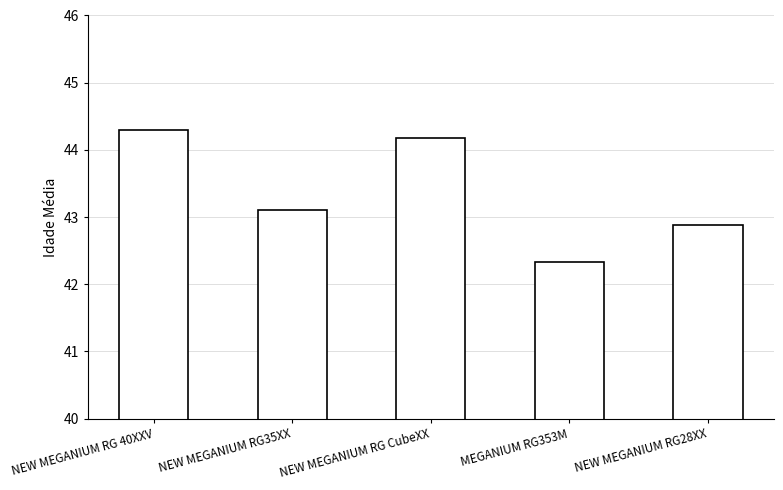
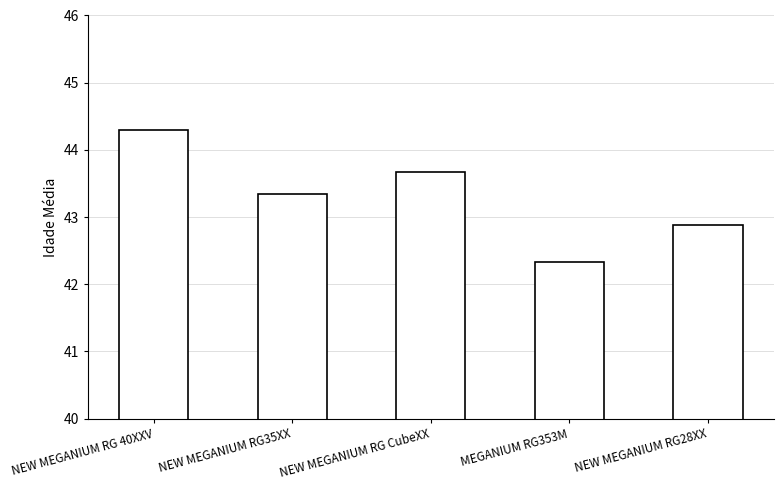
NEW MEGANIUM RG35XX: 43.1 -> 43.4
NEW MEGANIUM RG CubeXX: 44.2 -> 43.7
